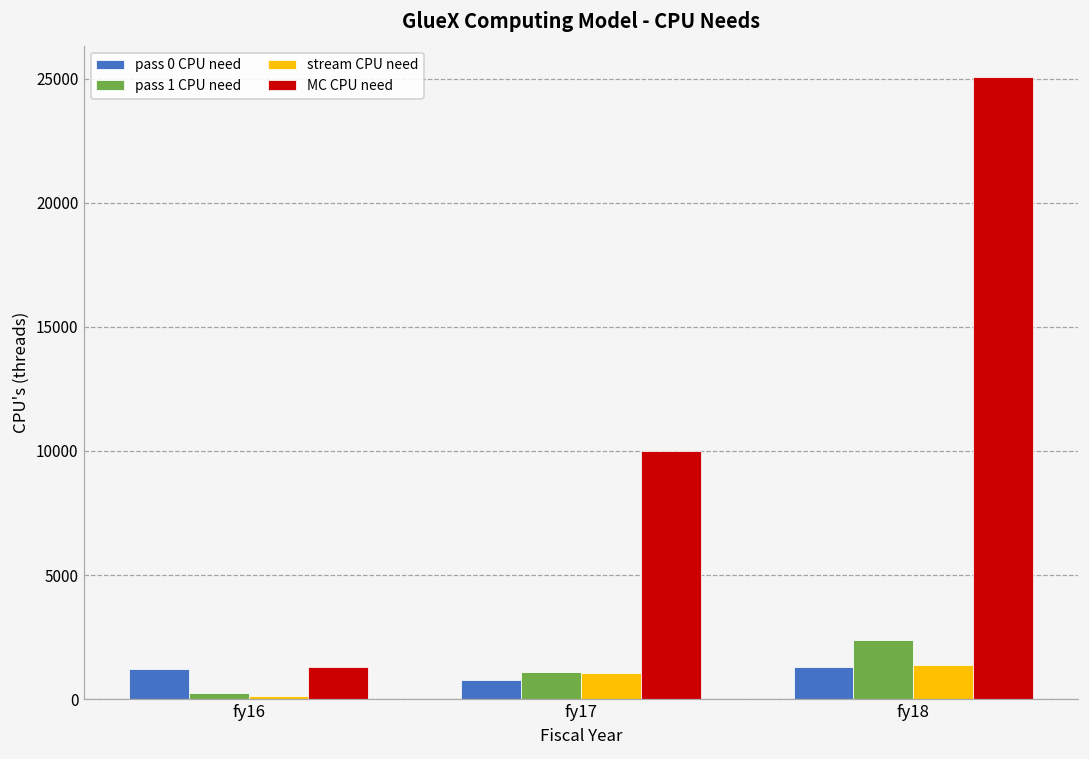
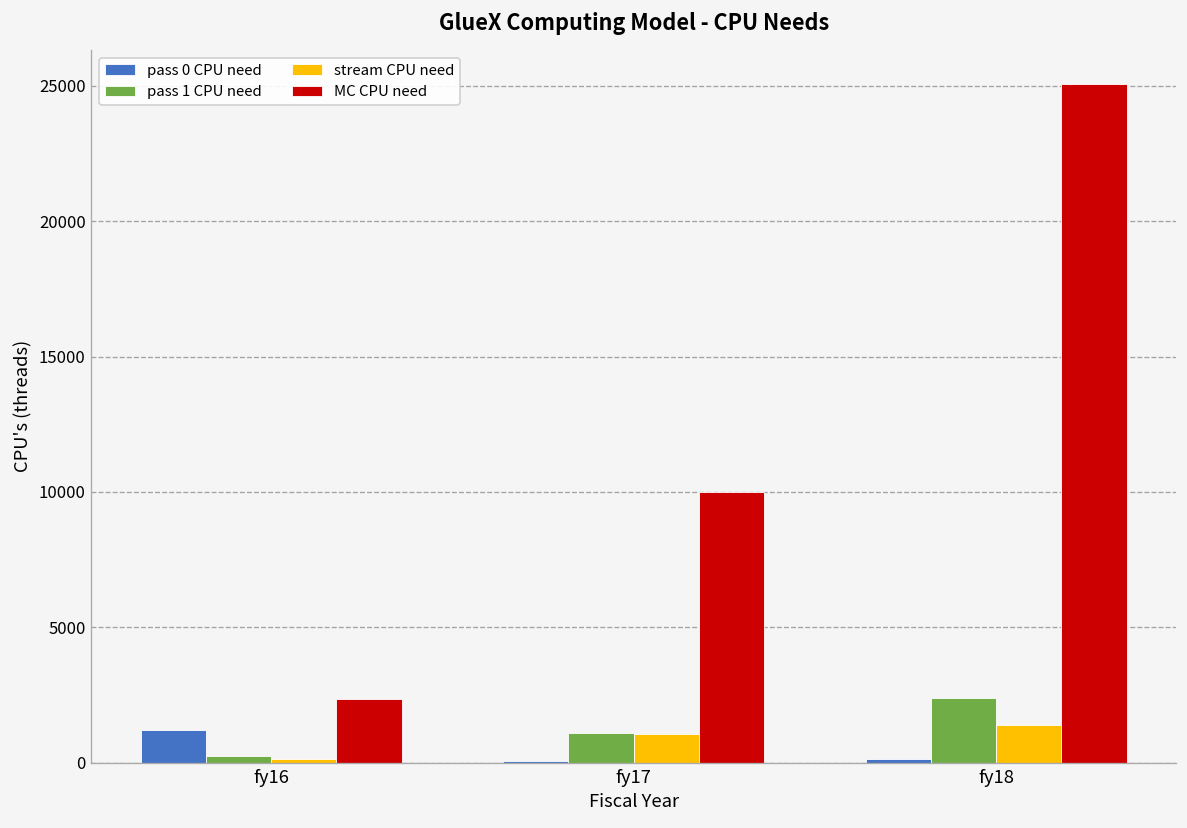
MC CPU need, fy16: 1300 -> 2400
pass 0 CPU need, fy17: 800 -> 100
pass 0 CPU need, fy18: 1300 -> 100
